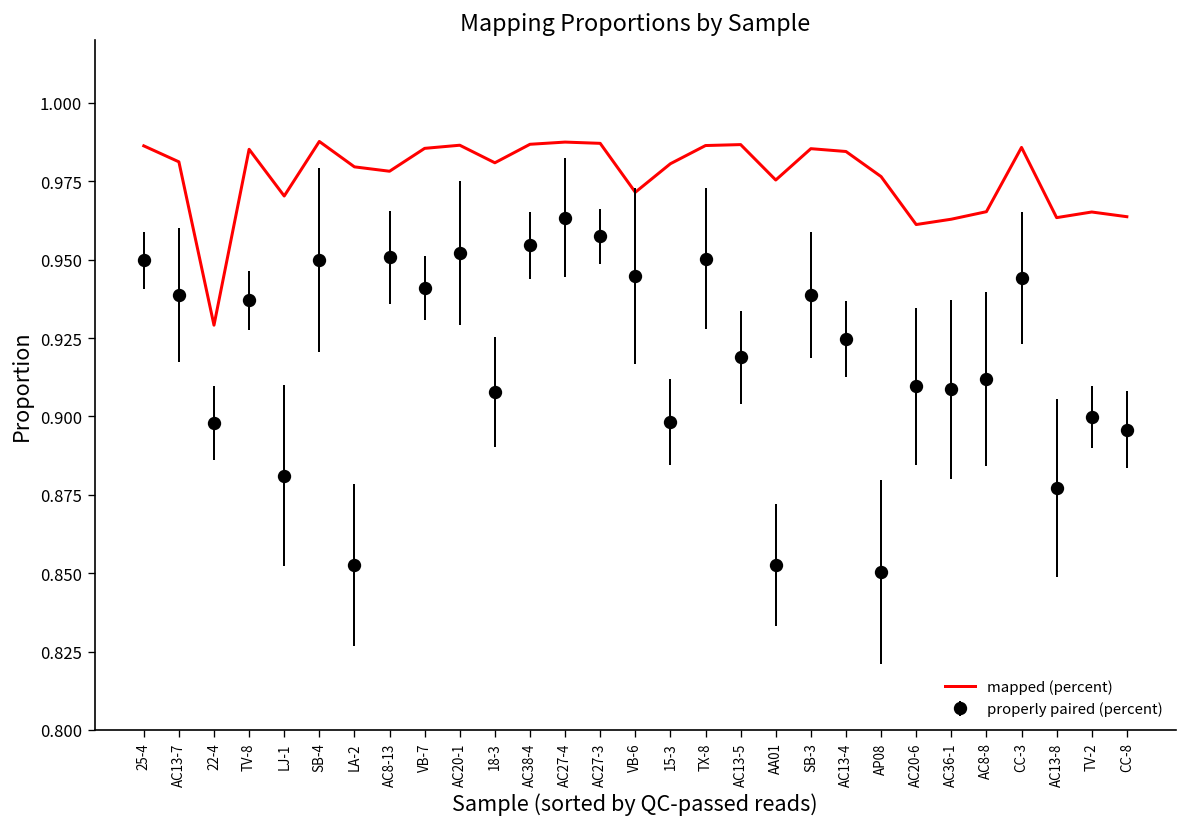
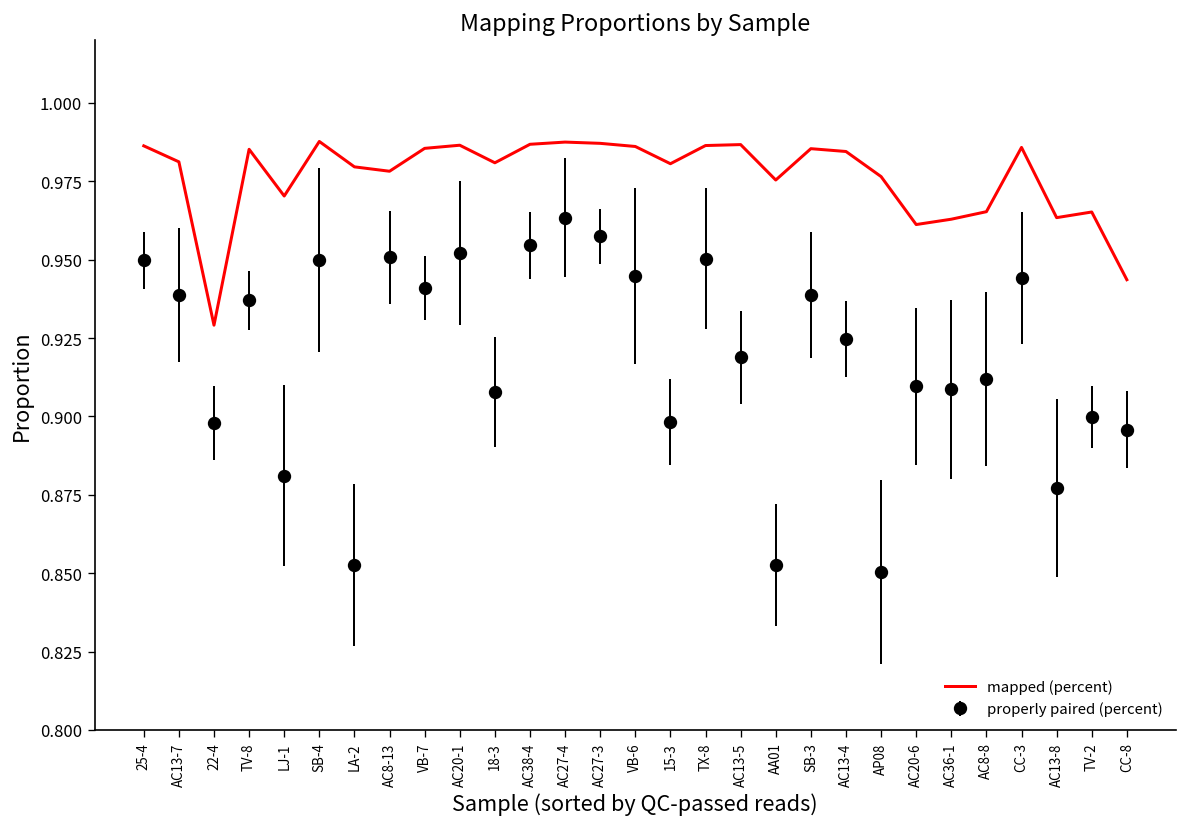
mapped (percent), VB-6: 0.972 -> 0.986
mapped (percent), CC-8: 0.964 -> 0.944
